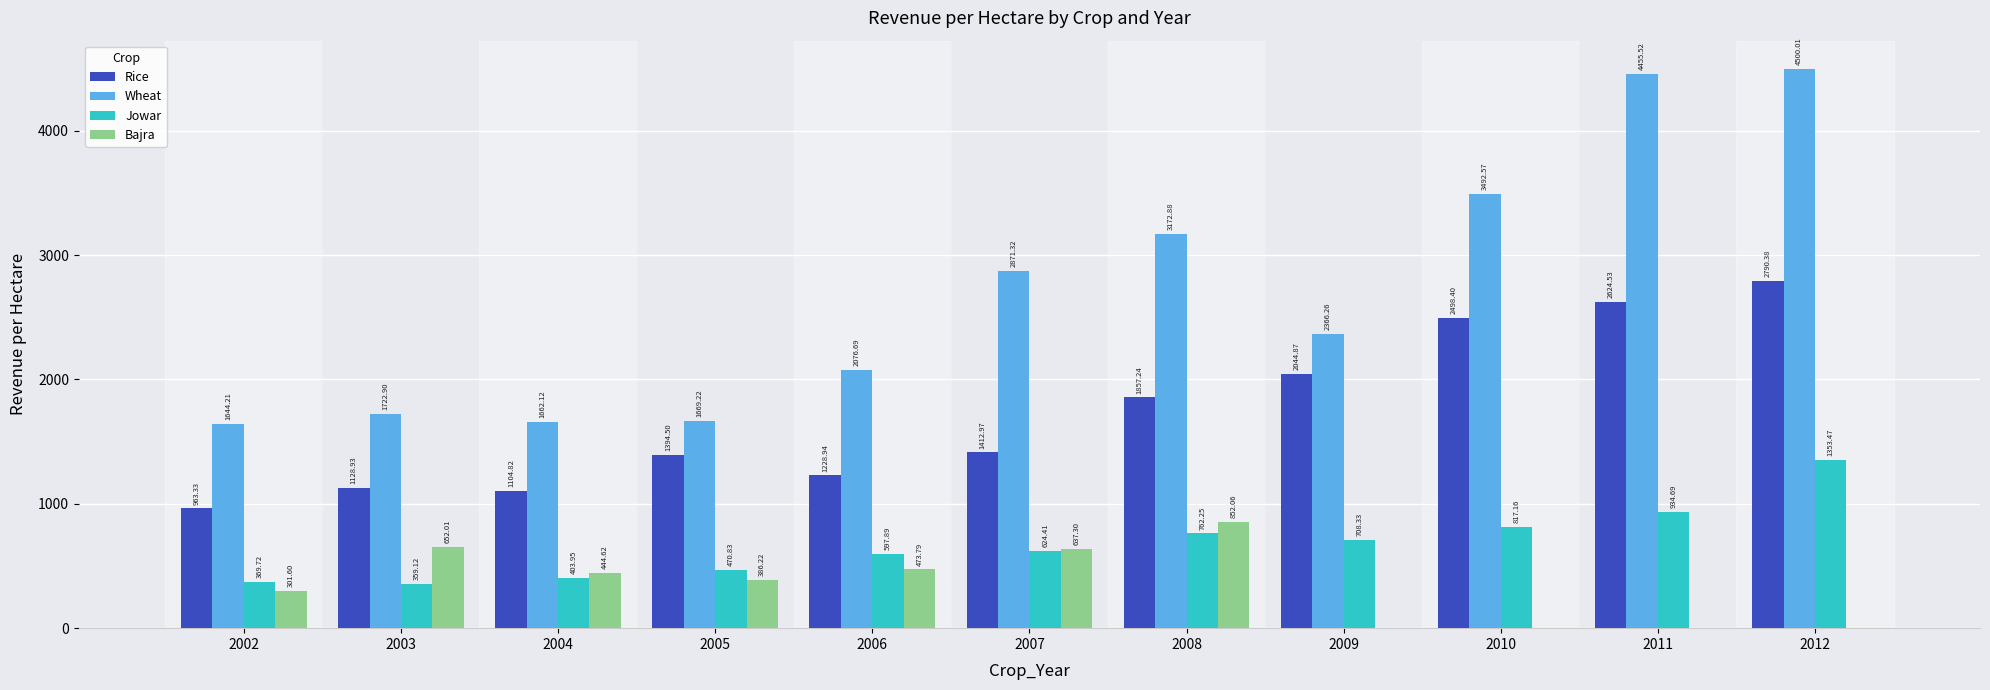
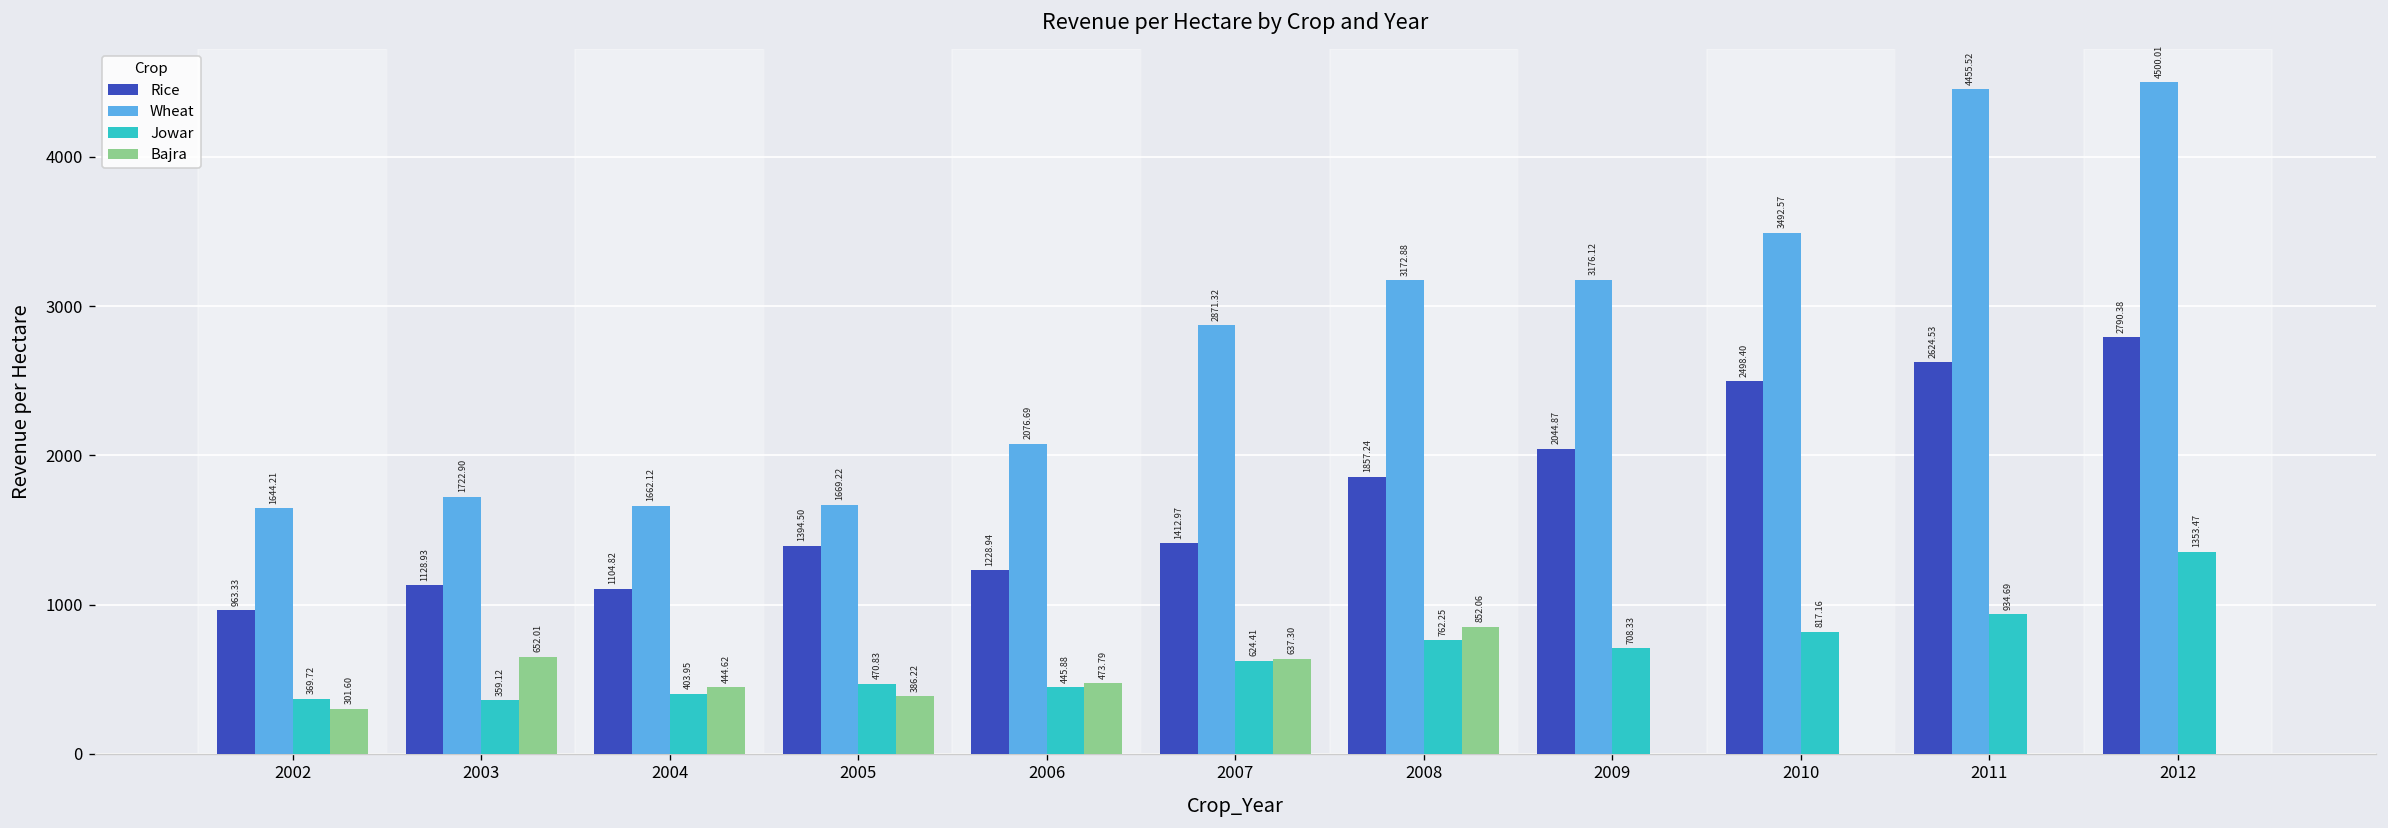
Jowar, 2006: 597.89 -> 445.88
Wheat, 2009: 2366.26 -> 3176.12
